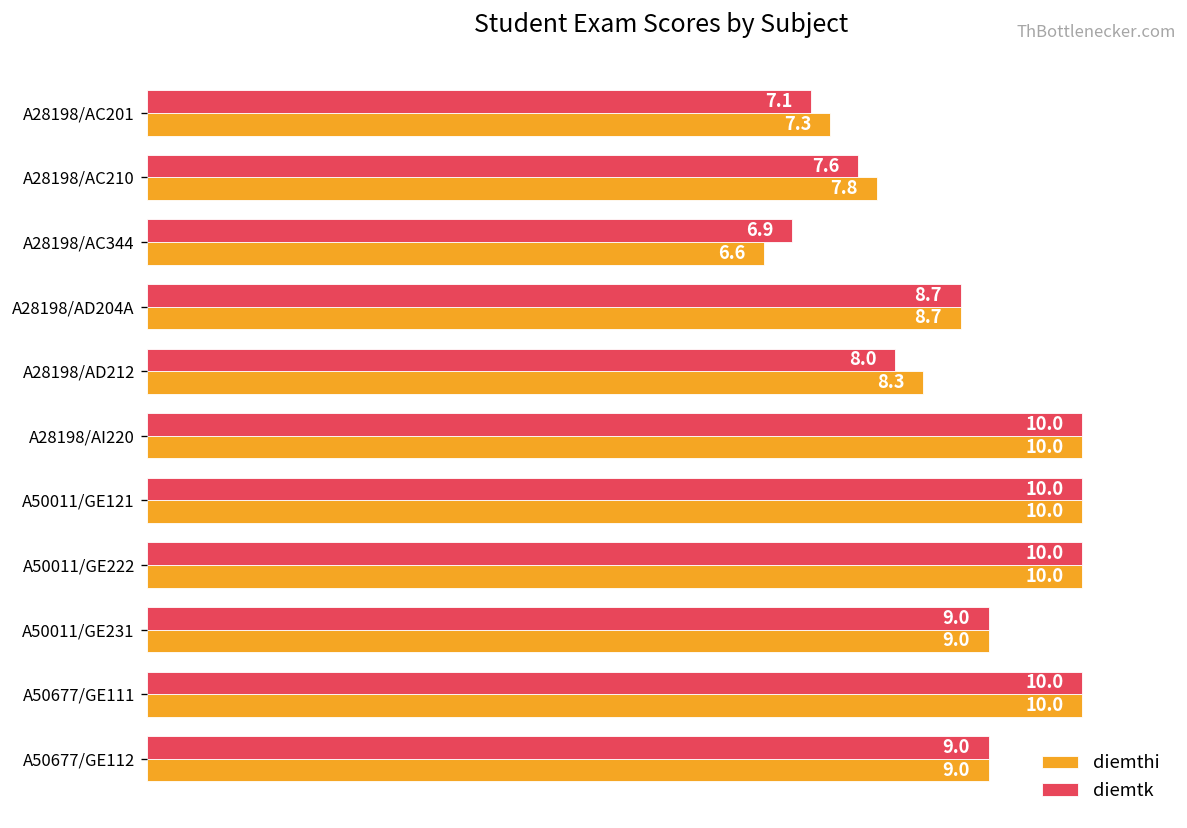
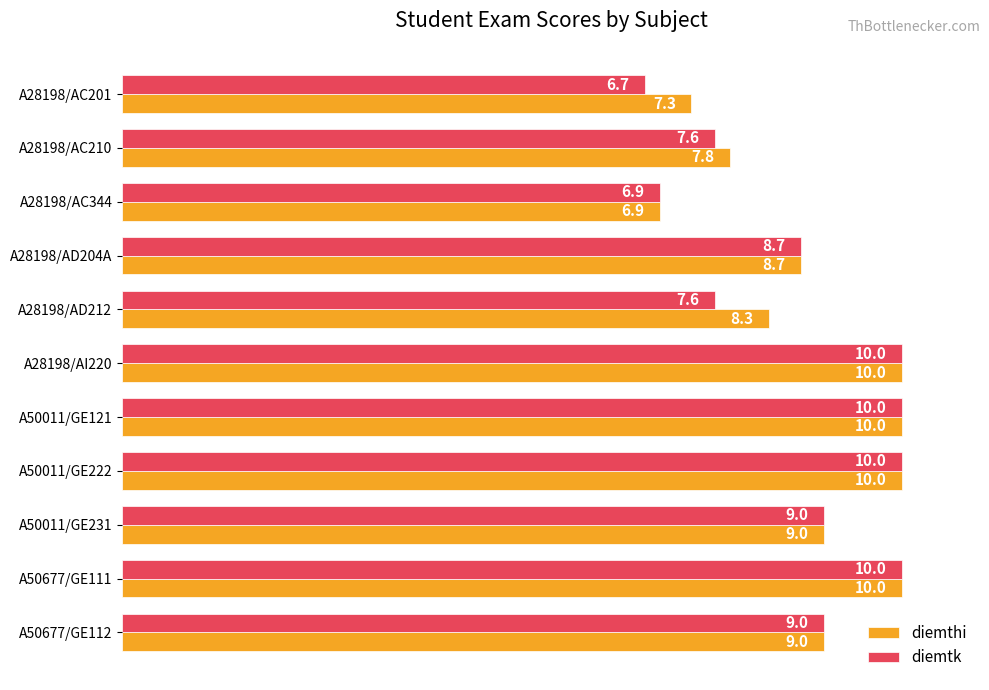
diemtk, A28198/AC201: 7.1 -> 6.7
diemthi, A28198/AC344: 6.6 -> 6.9
diemtk, A28198/AD212: 8.0 -> 7.6
